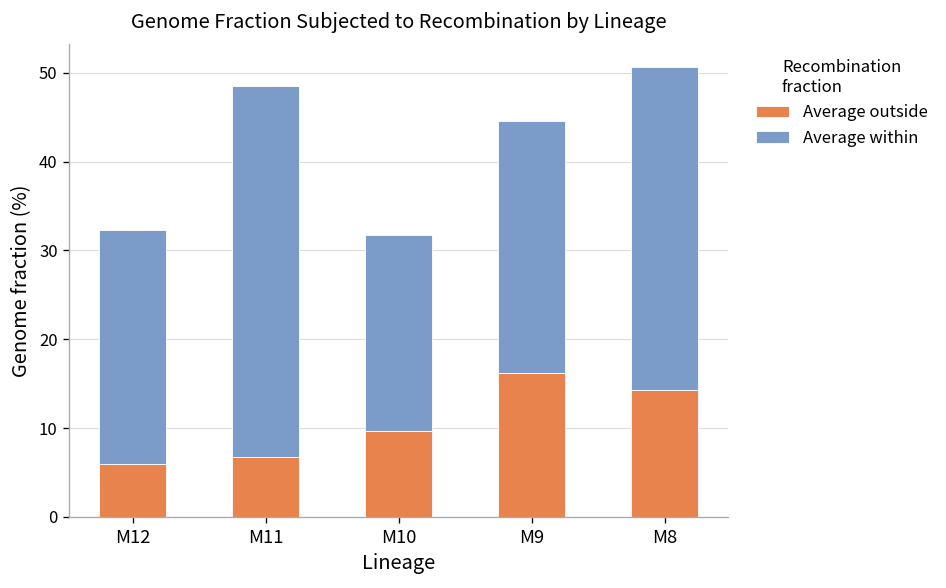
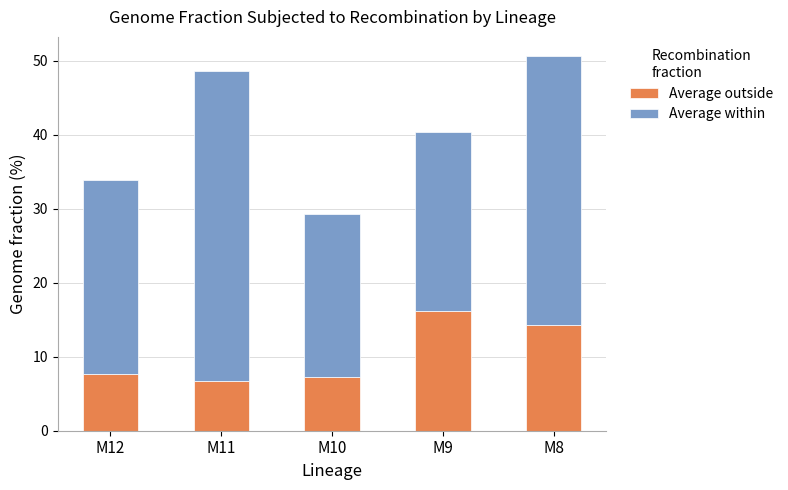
Average outside, M12: 6 -> 8
Average outside, M10: 10 -> 7
Average within, M9: 28 -> 24
